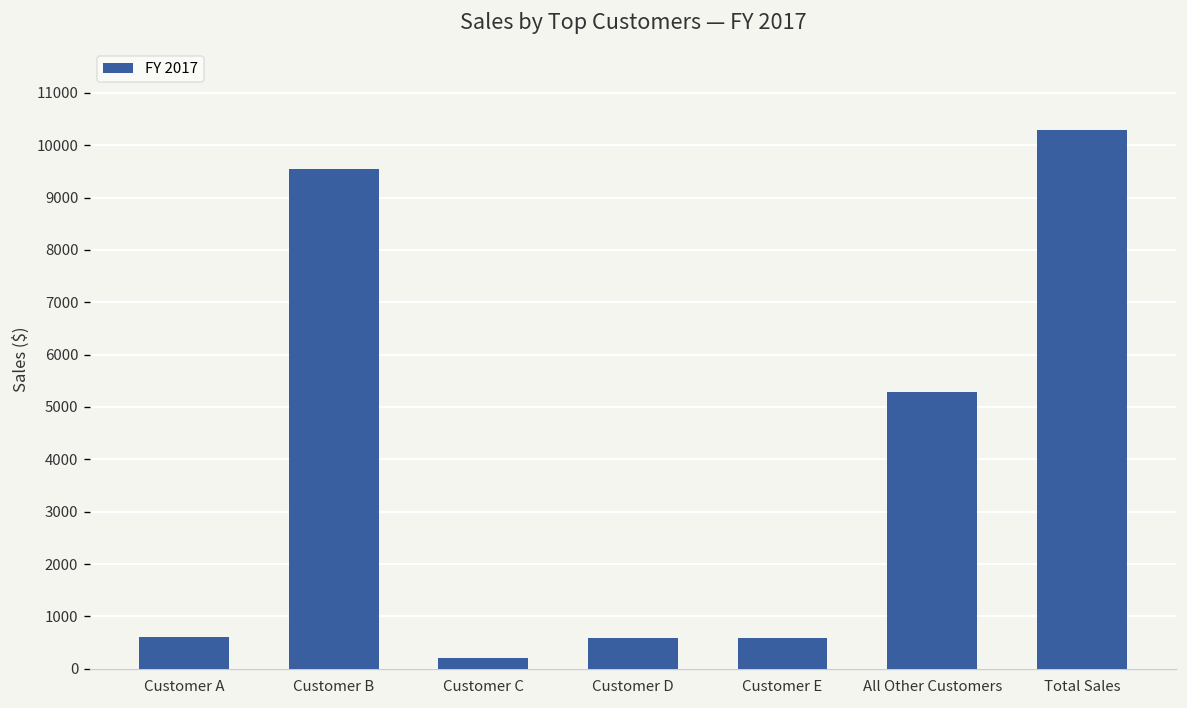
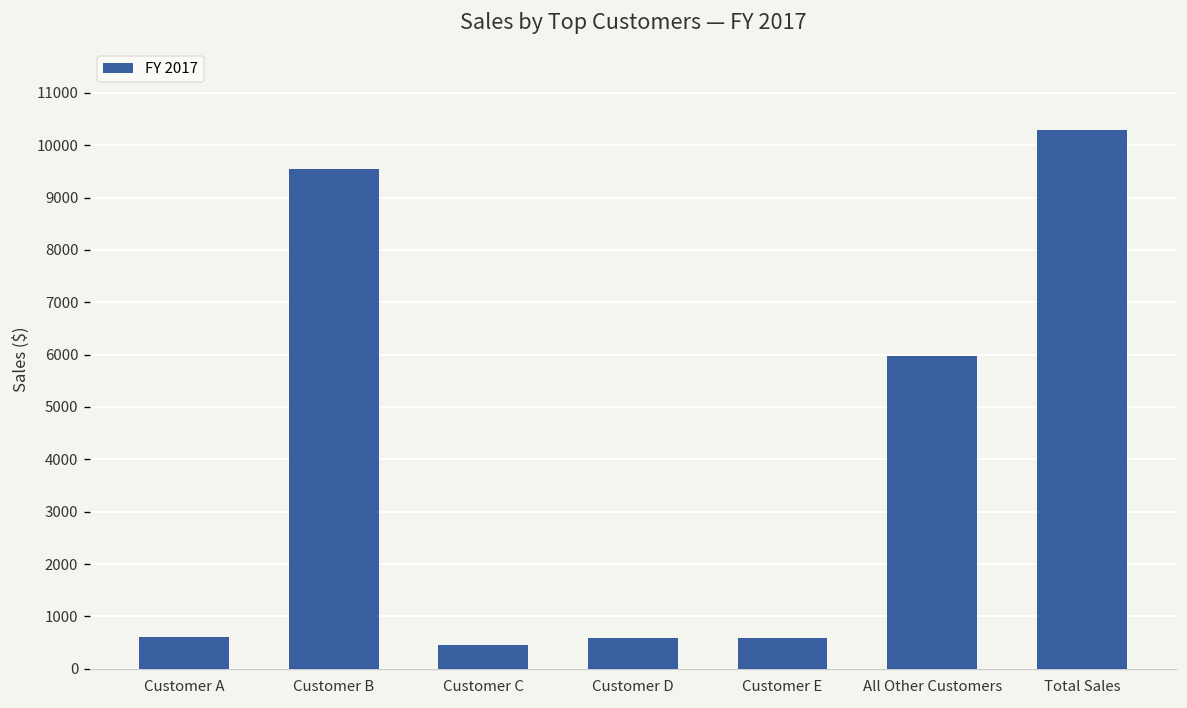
Customer C: 200 -> 400
All Other Customers: 5300 -> 6000
